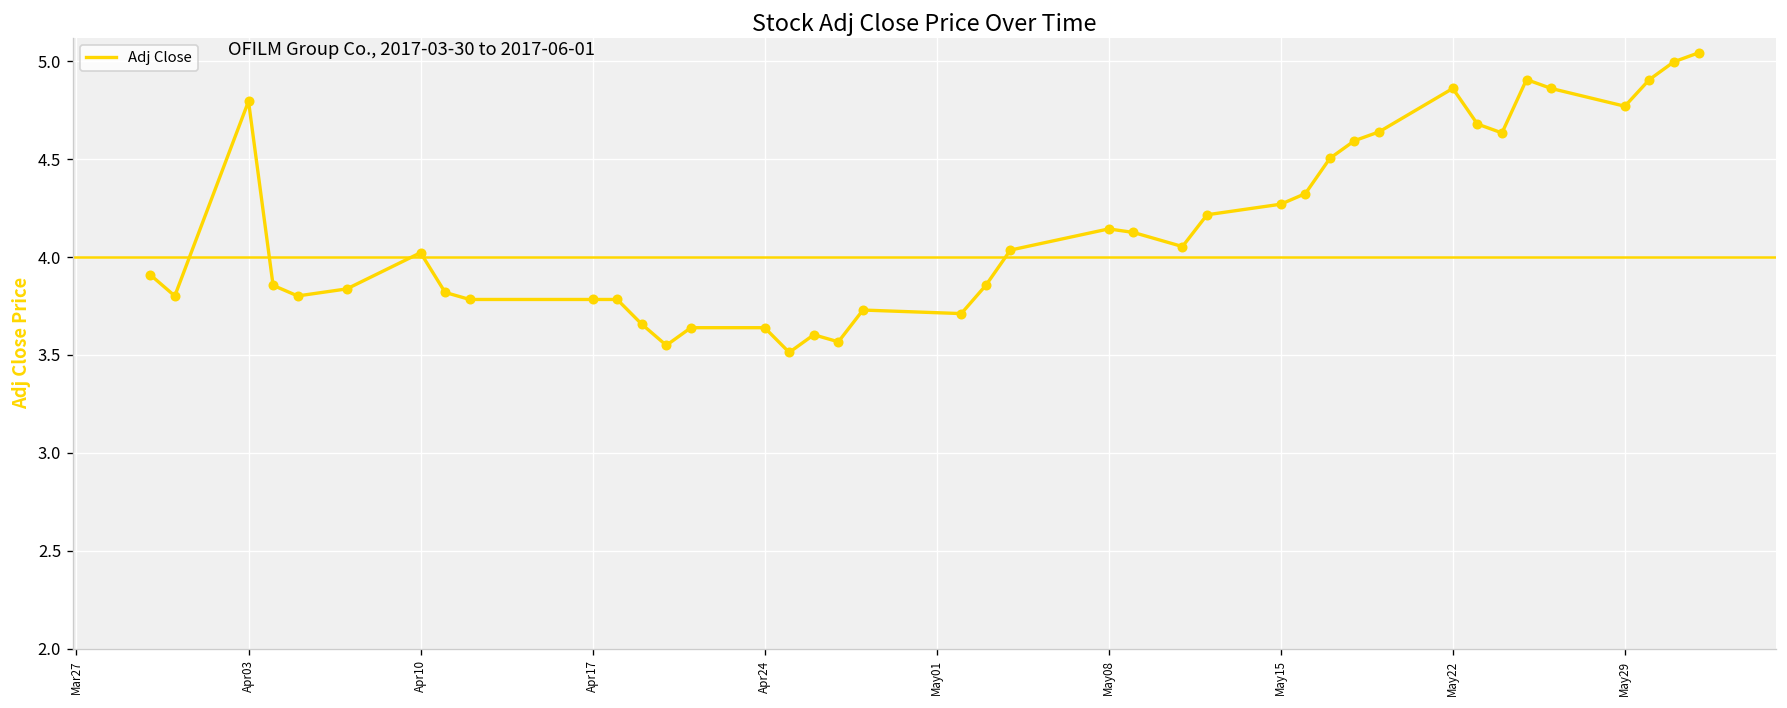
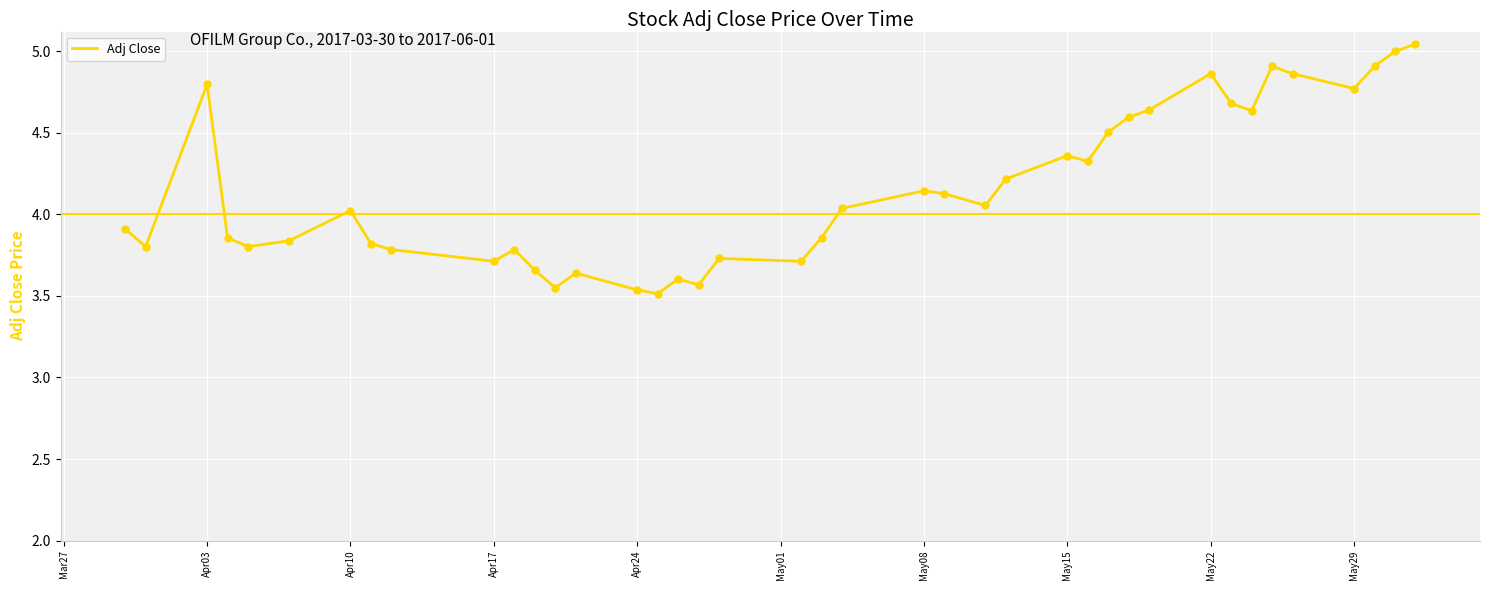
Apr17: 3.78 -> 3.71
Apr24: 3.64 -> 3.54
May15: 4.27 -> 4.36
